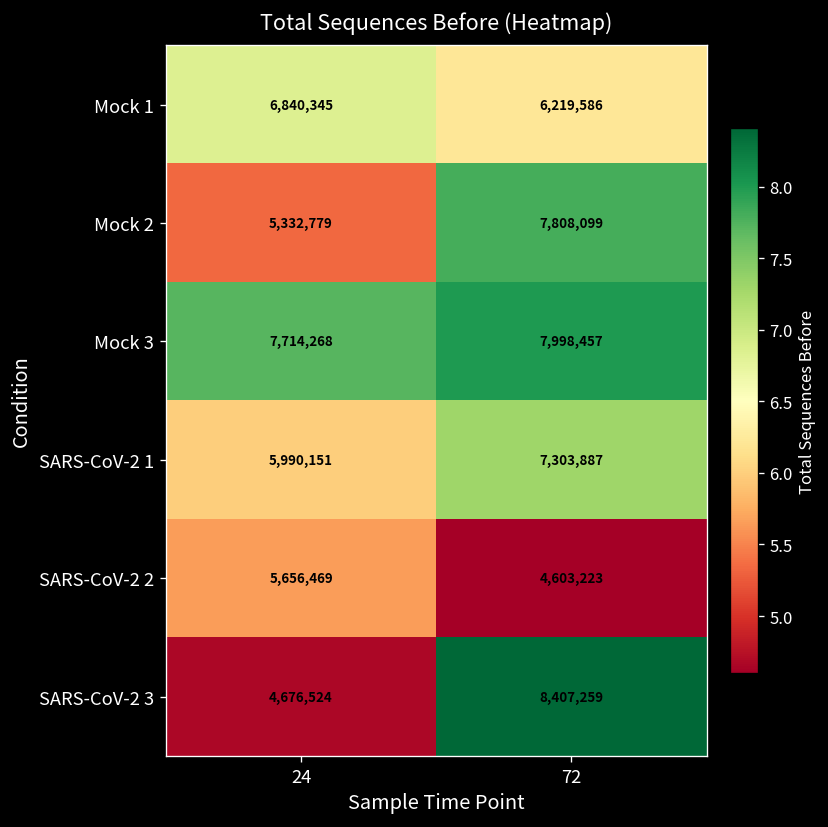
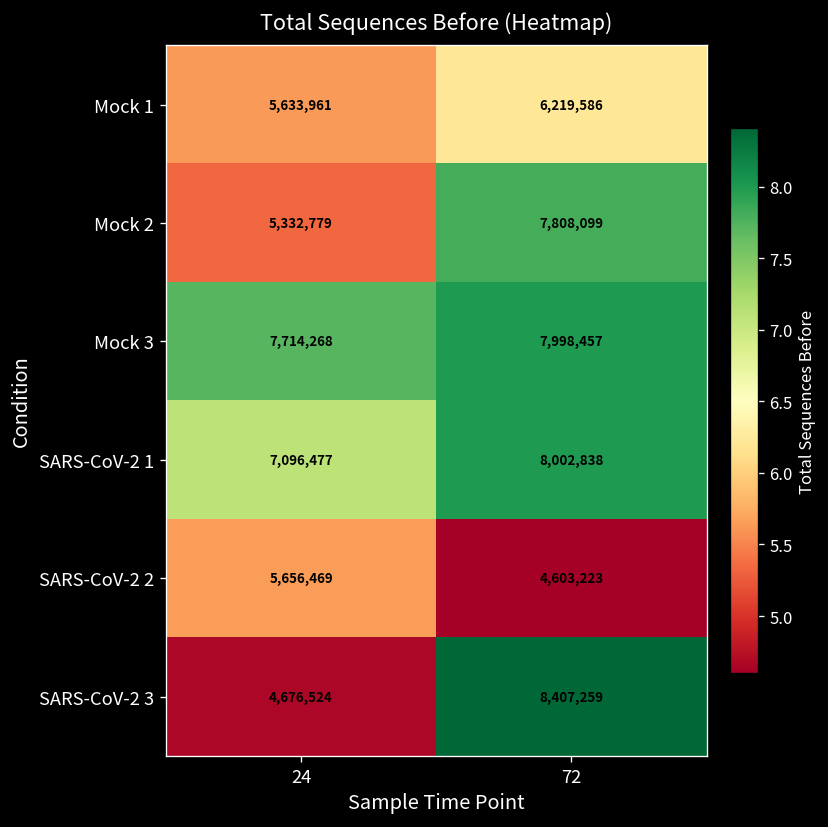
Mock 1, 24: 6,840,345 -> 5,633,961
SARS-CoV-2 1, 24: 5,990,151 -> 7,096,477
SARS-CoV-2 1, 72: 7,303,887 -> 8,002,838
